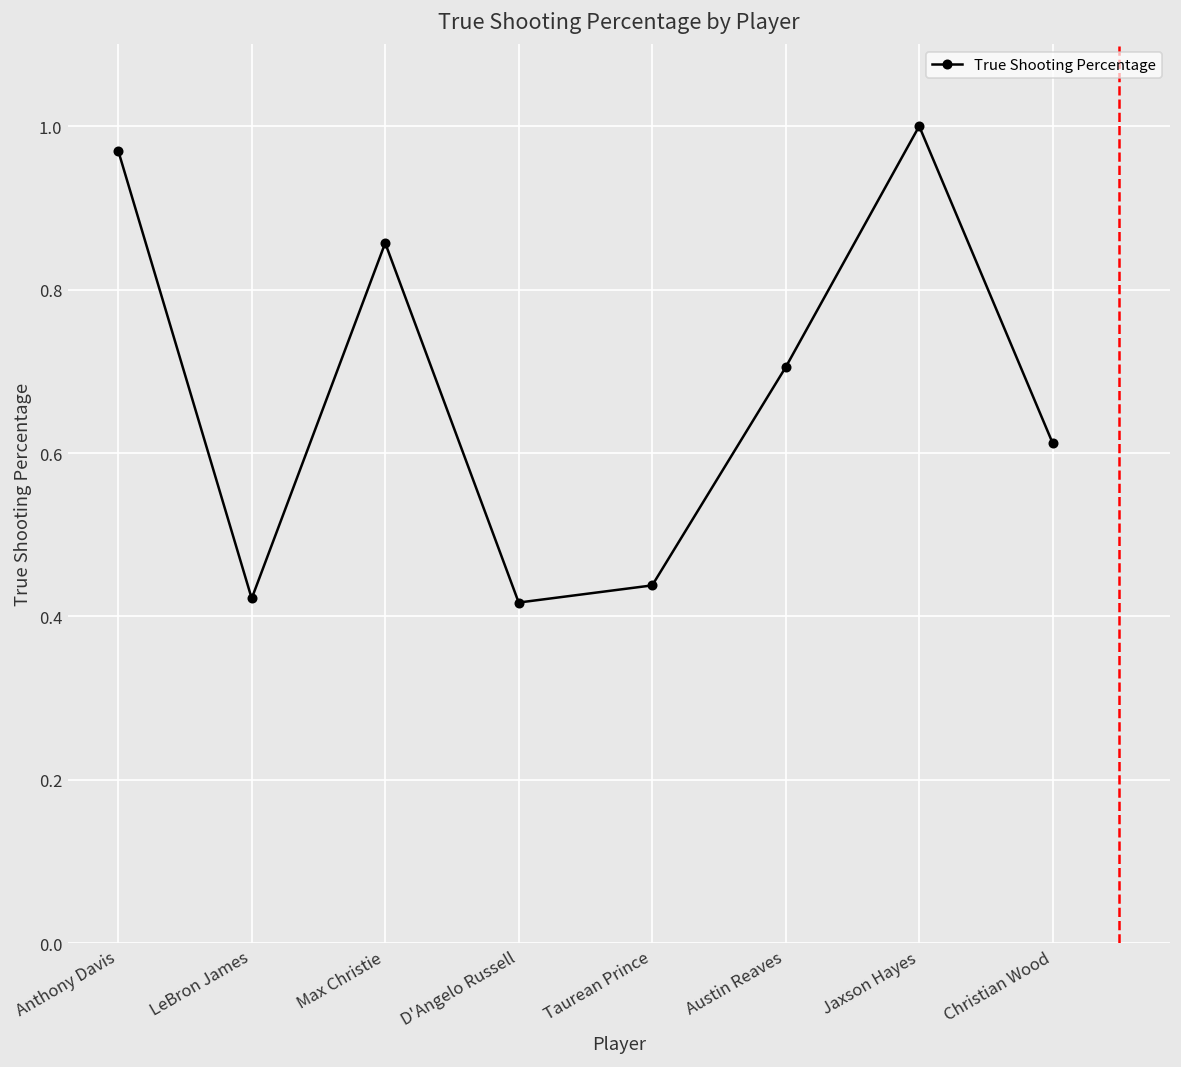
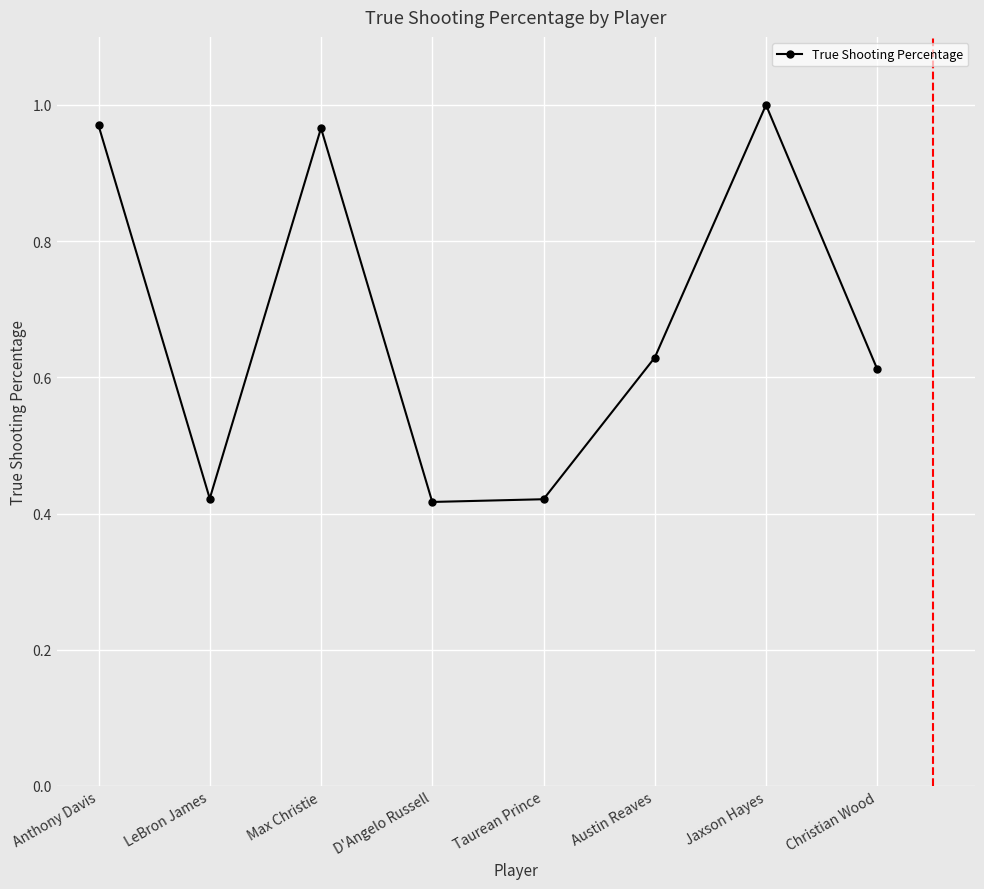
Max Christie: 0.86 -> 0.97
Taurean Prince: 0.44 -> 0.42
Austin Reaves: 0.71 -> 0.63
